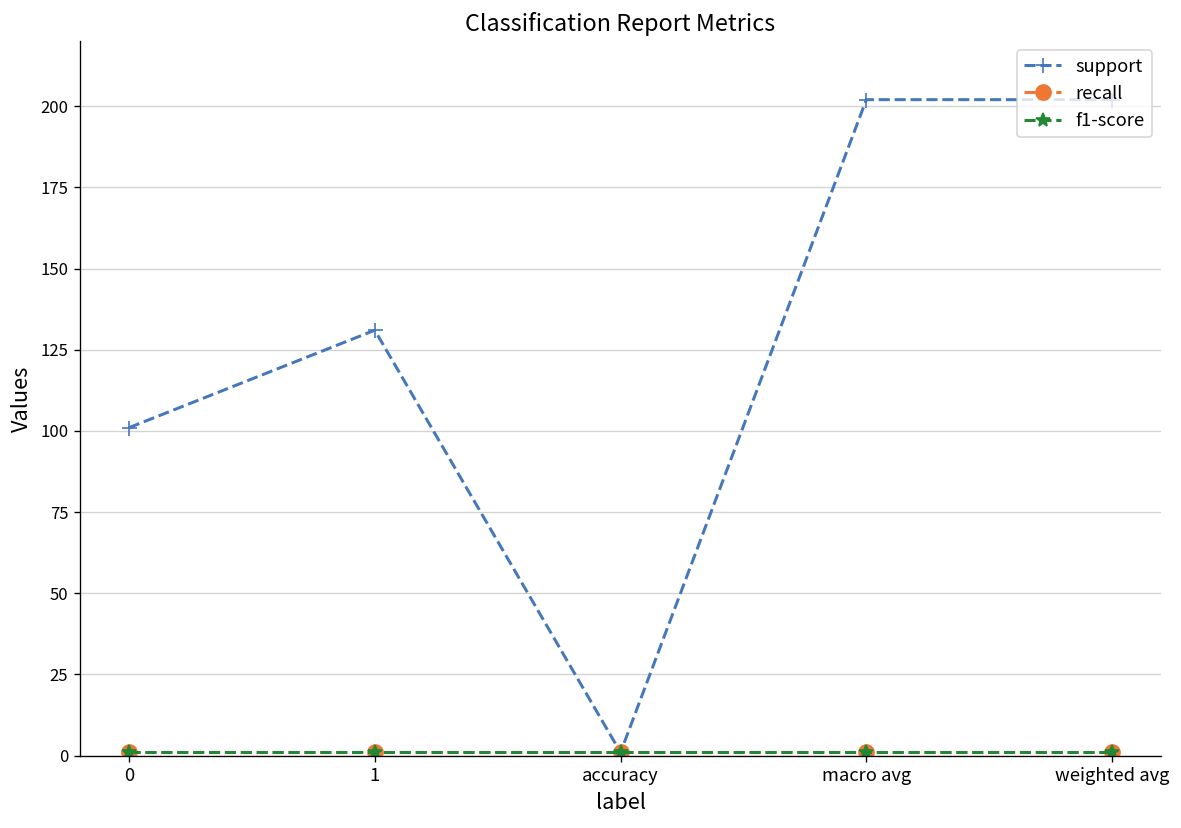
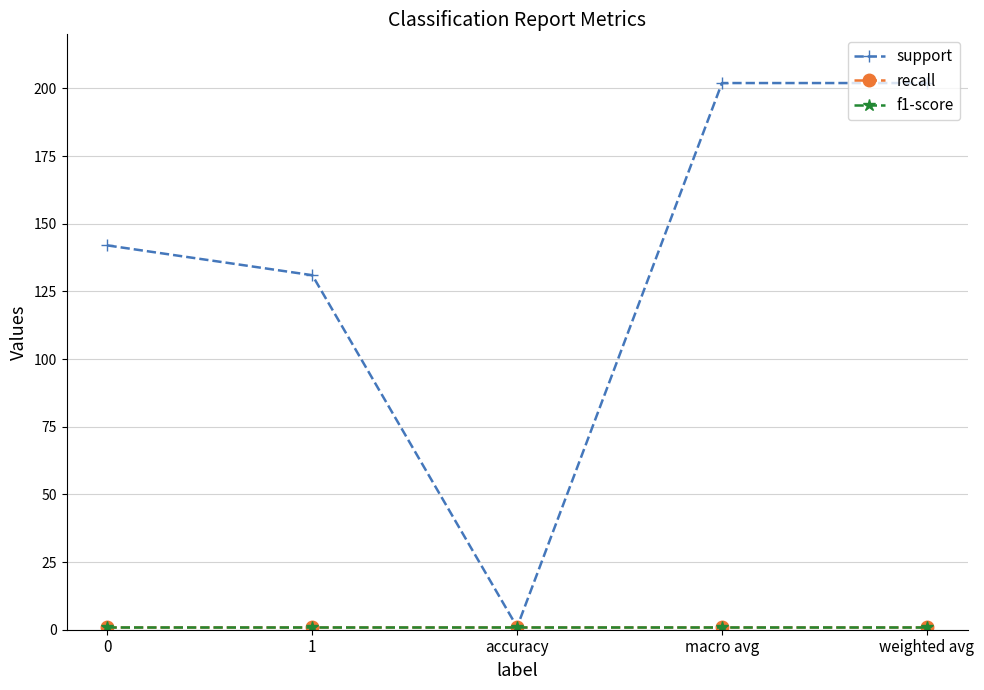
support, 0: 101 -> 142
